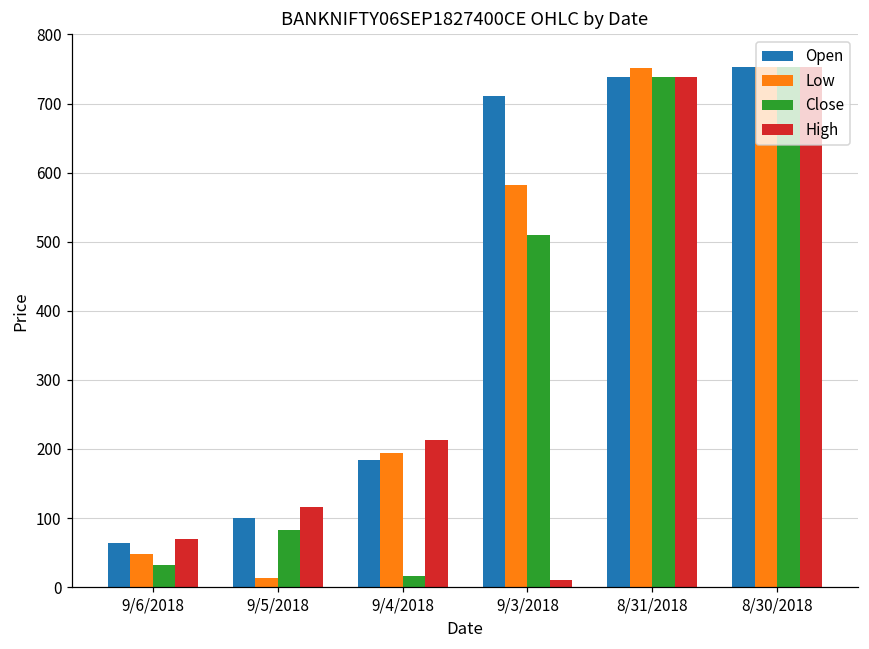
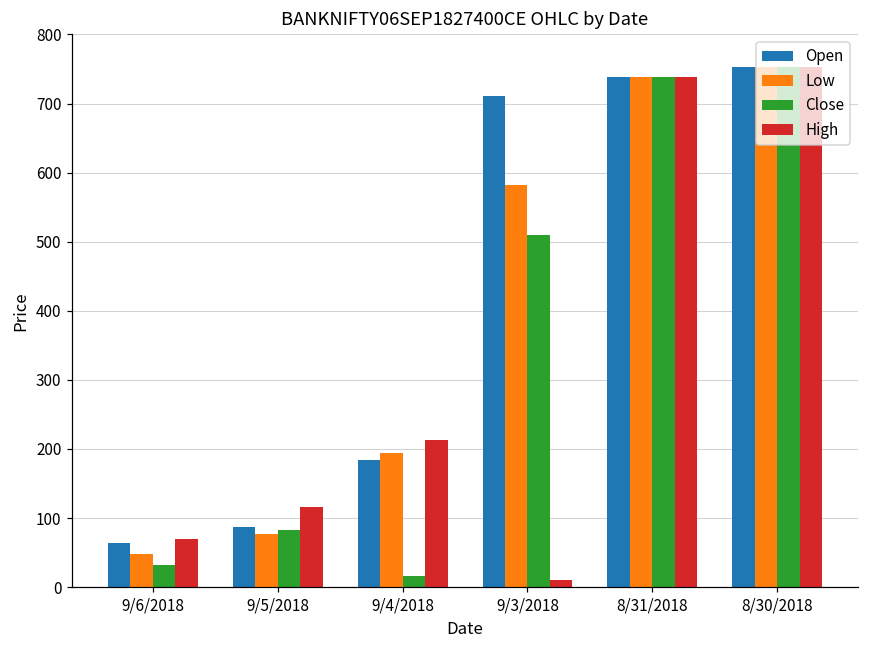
Open, 9/5/2018: 100 -> 90
Low, 9/5/2018: 10 -> 80
Low, 8/31/2018: 750 -> 740
